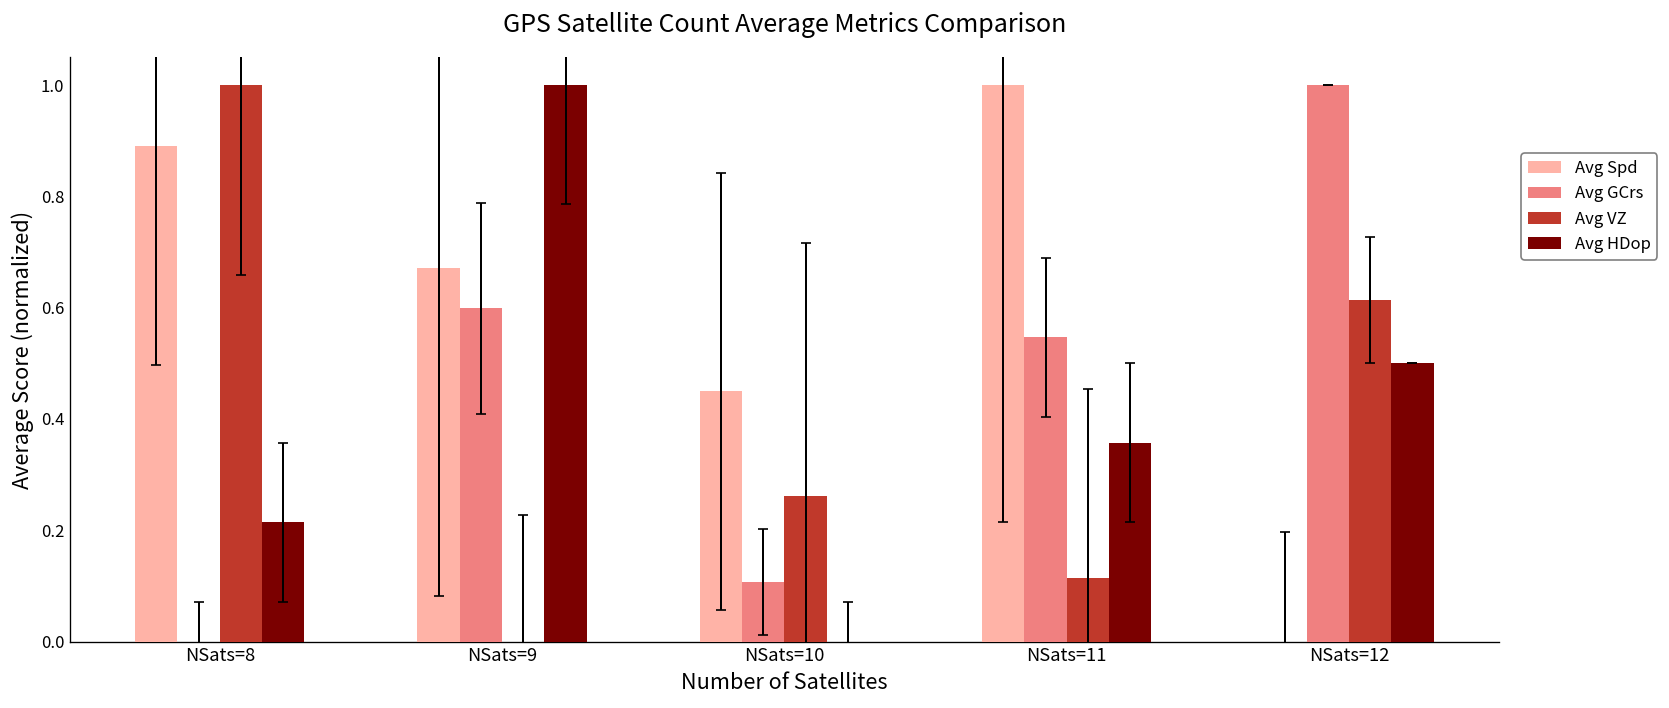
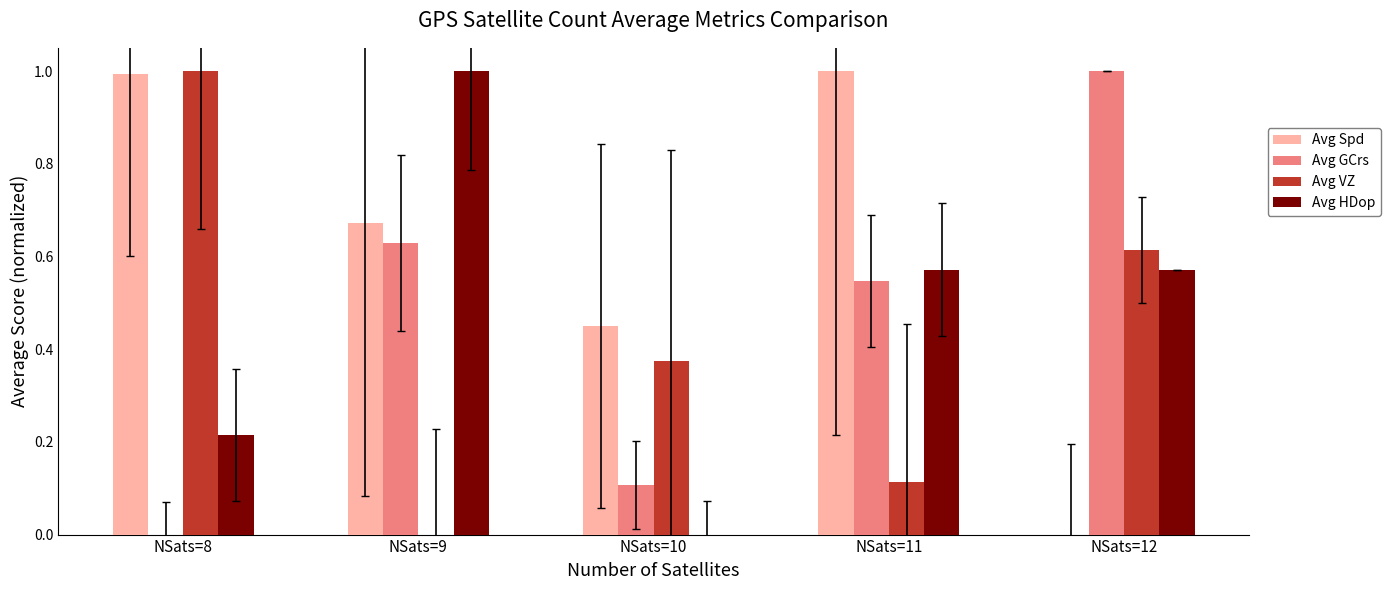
Avg Spd, NSats=8: 0.89 -> 0.99
Avg GCrs, NSats=9: 0.60 -> 0.63
Avg VZ, NSats=10: 0.26 -> 0.38
Avg HDop, NSats=11: 0.36 -> 0.57
Avg HDop, NSats=12: 0.50 -> 0.57
